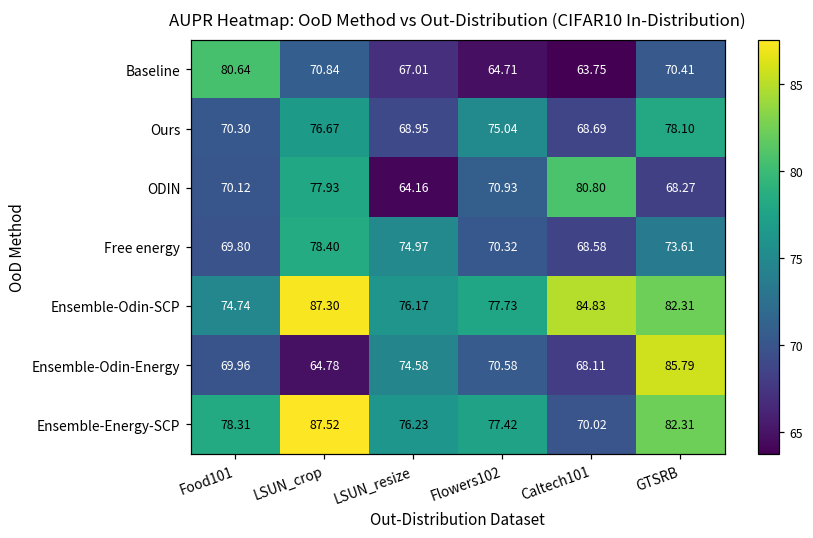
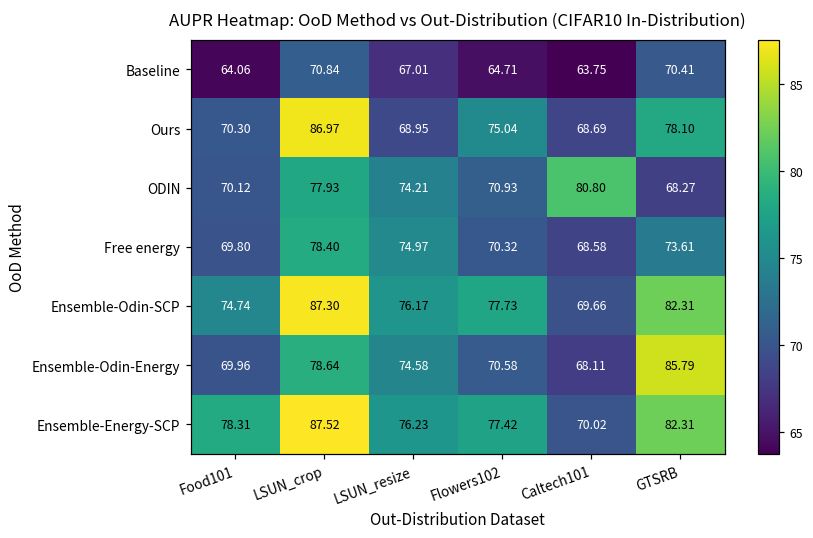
Baseline, Food101: 80.64 -> 64.06
Ours, LSUN_crop: 76.67 -> 86.97
ODIN, LSUN_resize: 64.16 -> 74.21
Ensemble-Odin-SCP, Caltech101: 84.83 -> 69.66
Ensemble-Odin-Energy, LSUN_crop: 64.78 -> 78.64
